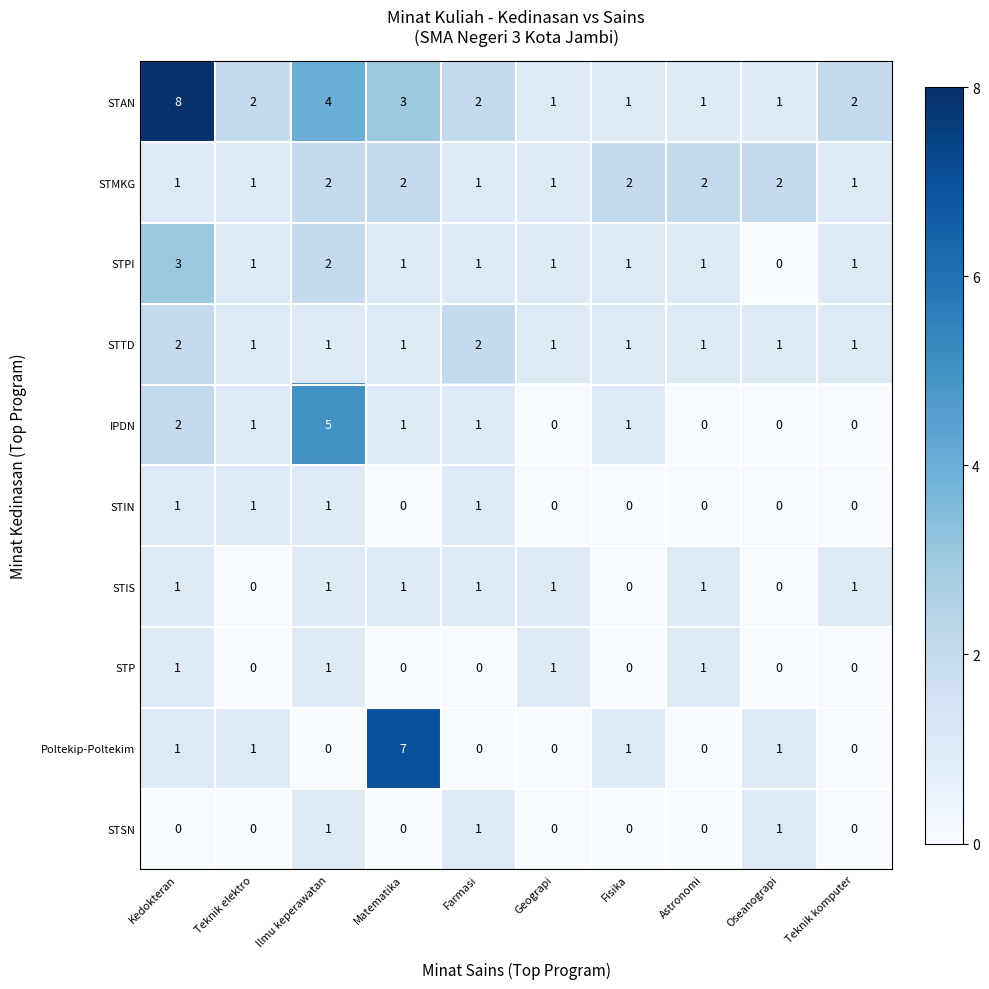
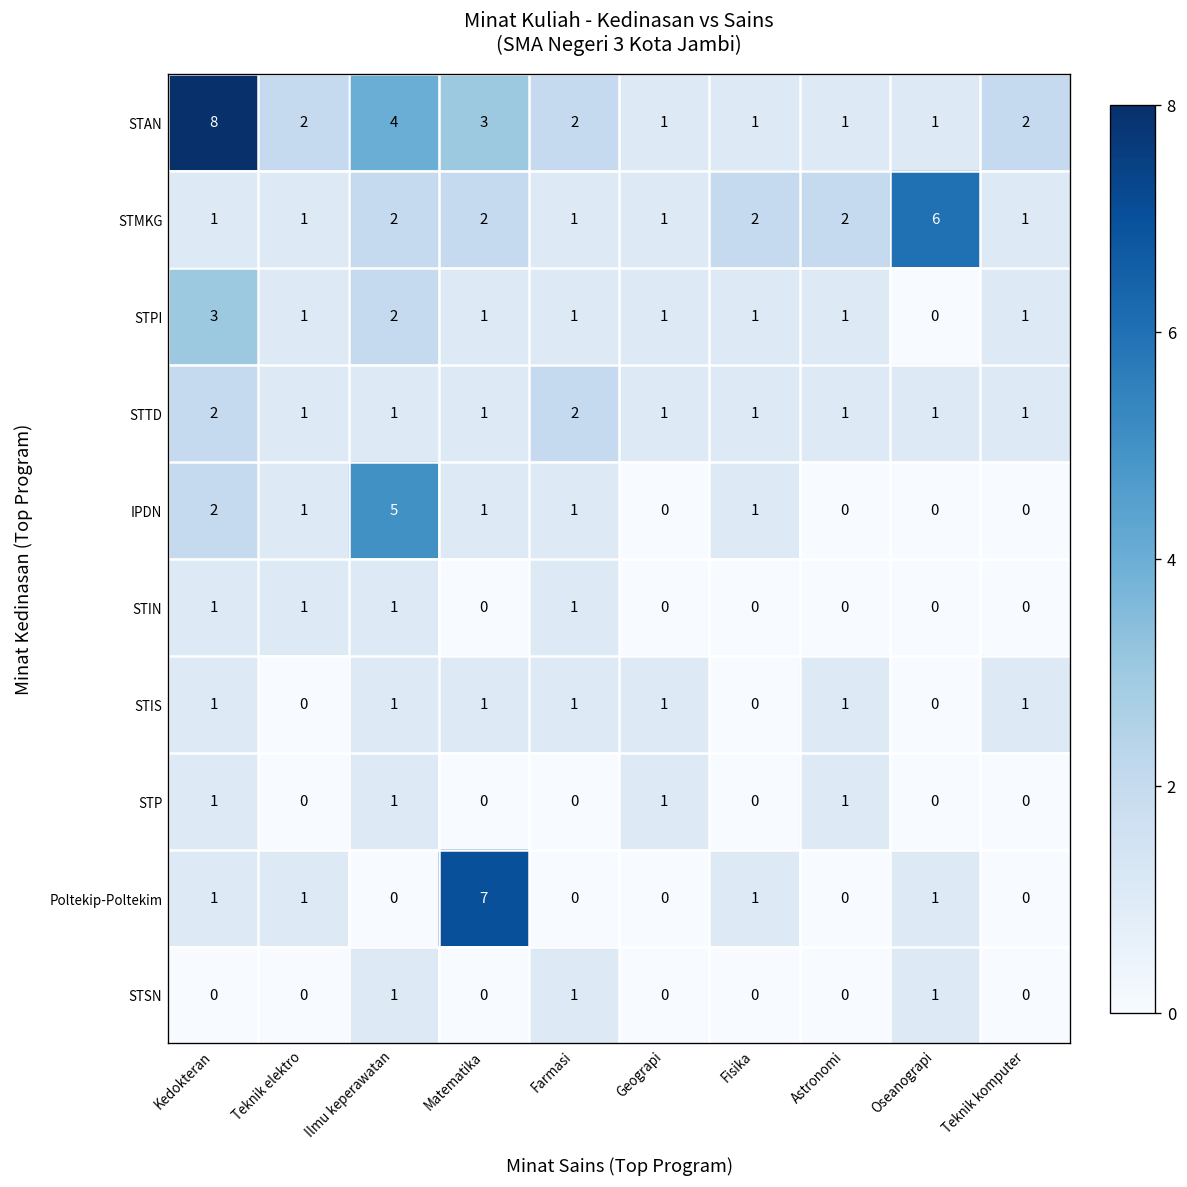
STMKG, Oseanograpi: 2 -> 6
